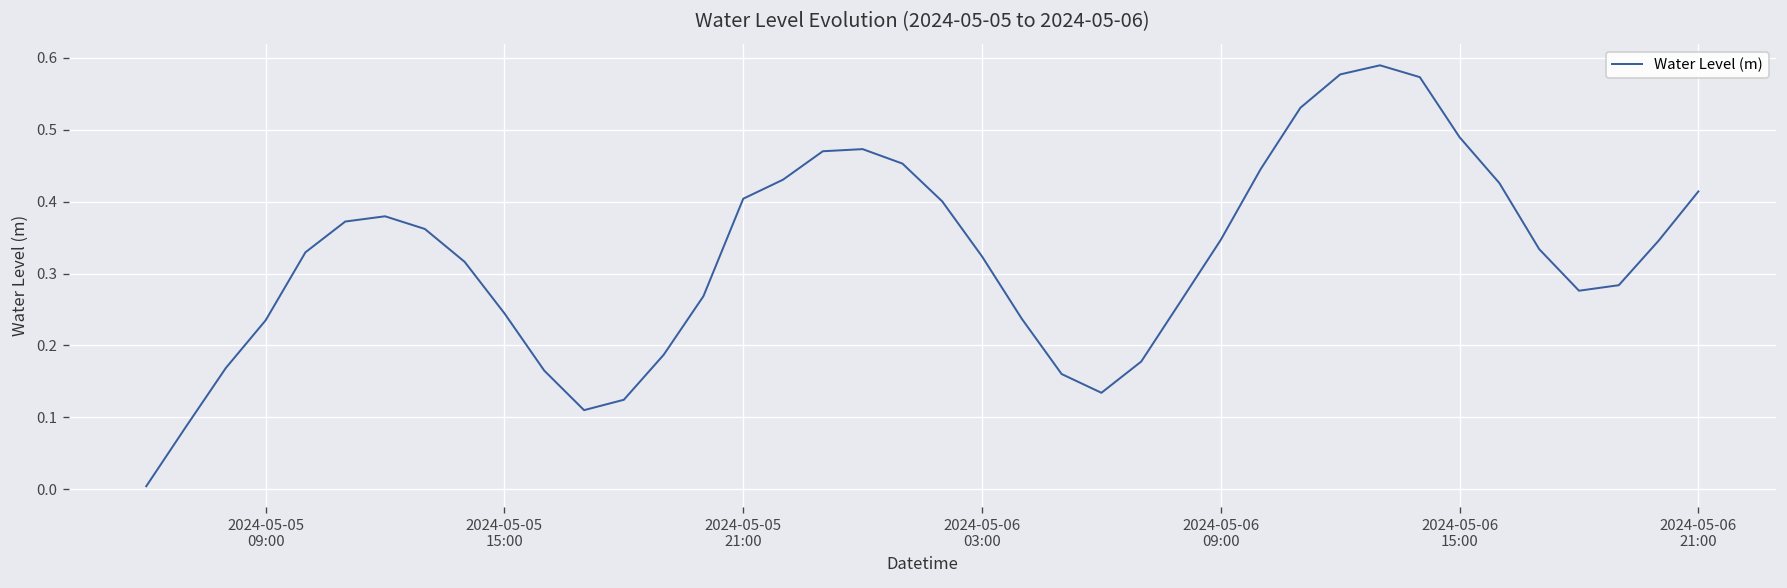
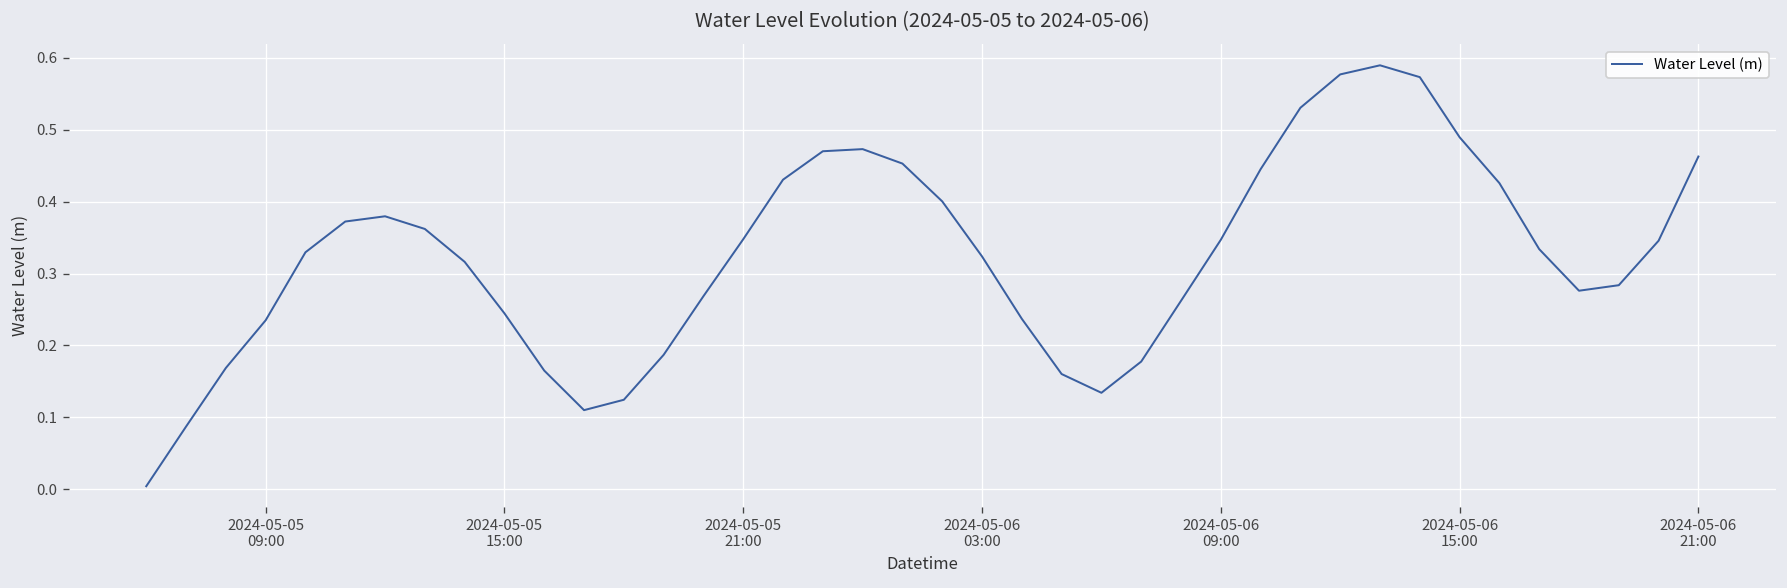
2024-05-05 21:00: 0.40 -> 0.35
2024-05-06 21:00: 0.41 -> 0.46
